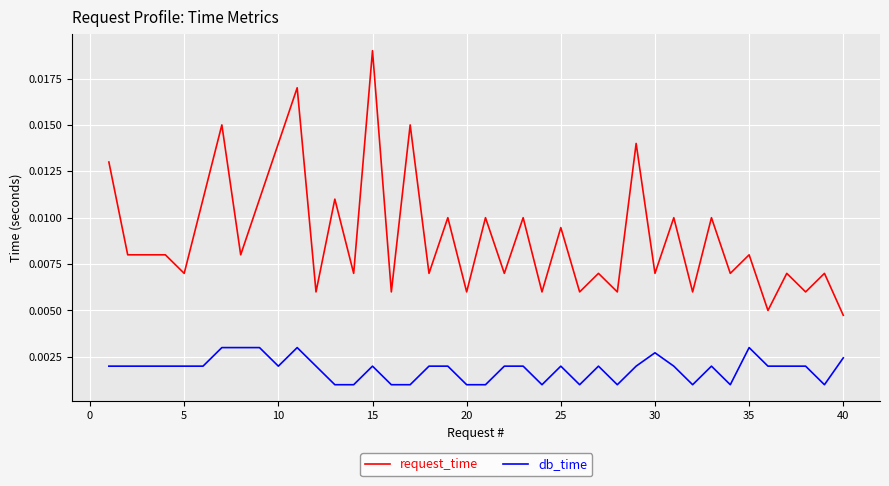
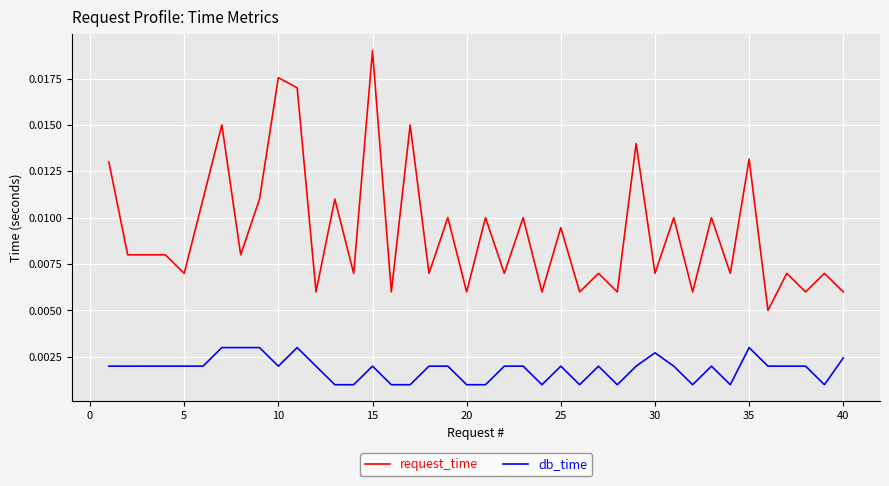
request_time, 10: 0.0140 -> 0.0175
request_time, 35: 0.0080 -> 0.0132
request_time, 40: 0.0047 -> 0.0060
